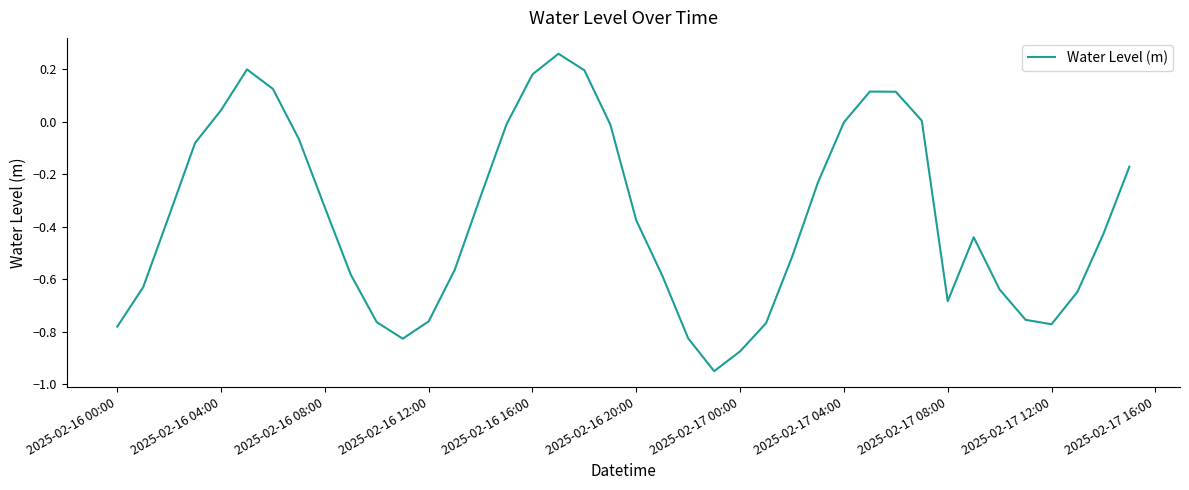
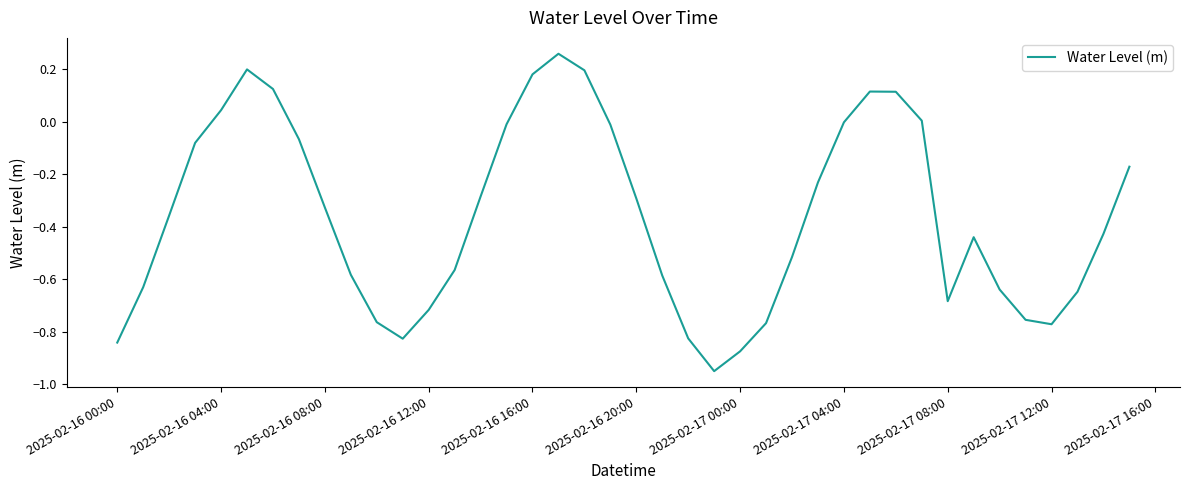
2025-02-16 00:00: -0.78 -> -0.84
2025-02-16 12:00: -0.76 -> -0.72
2025-02-16 20:00: -0.38 -> -0.29
